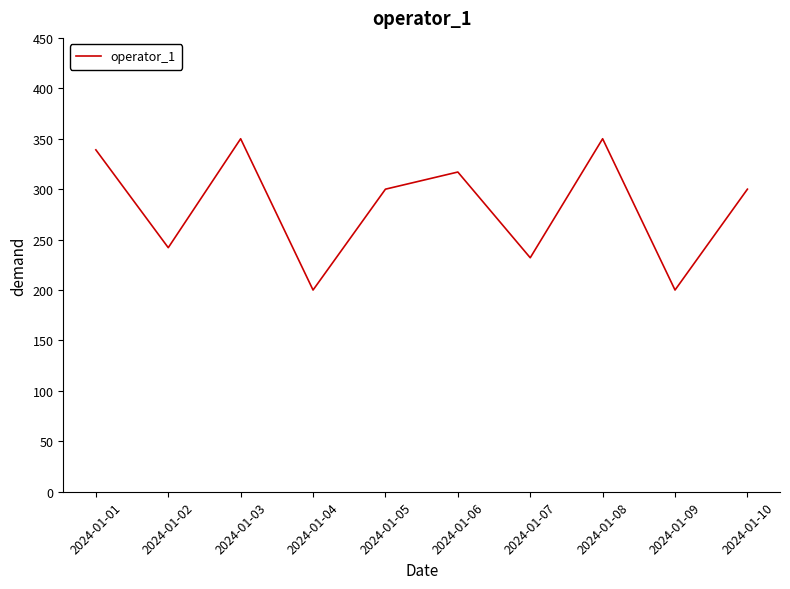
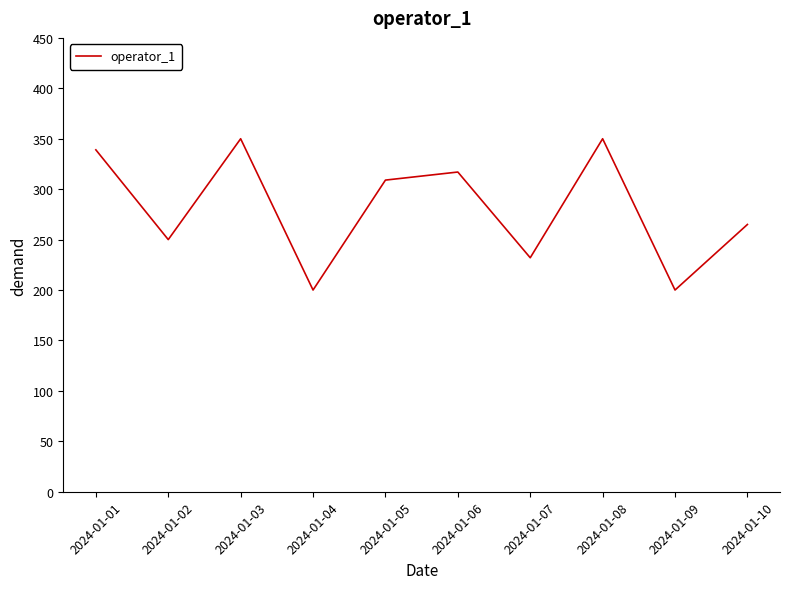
2024-01-02: 242 -> 250
2024-01-05: 300 -> 309
2024-01-10: 300 -> 265
